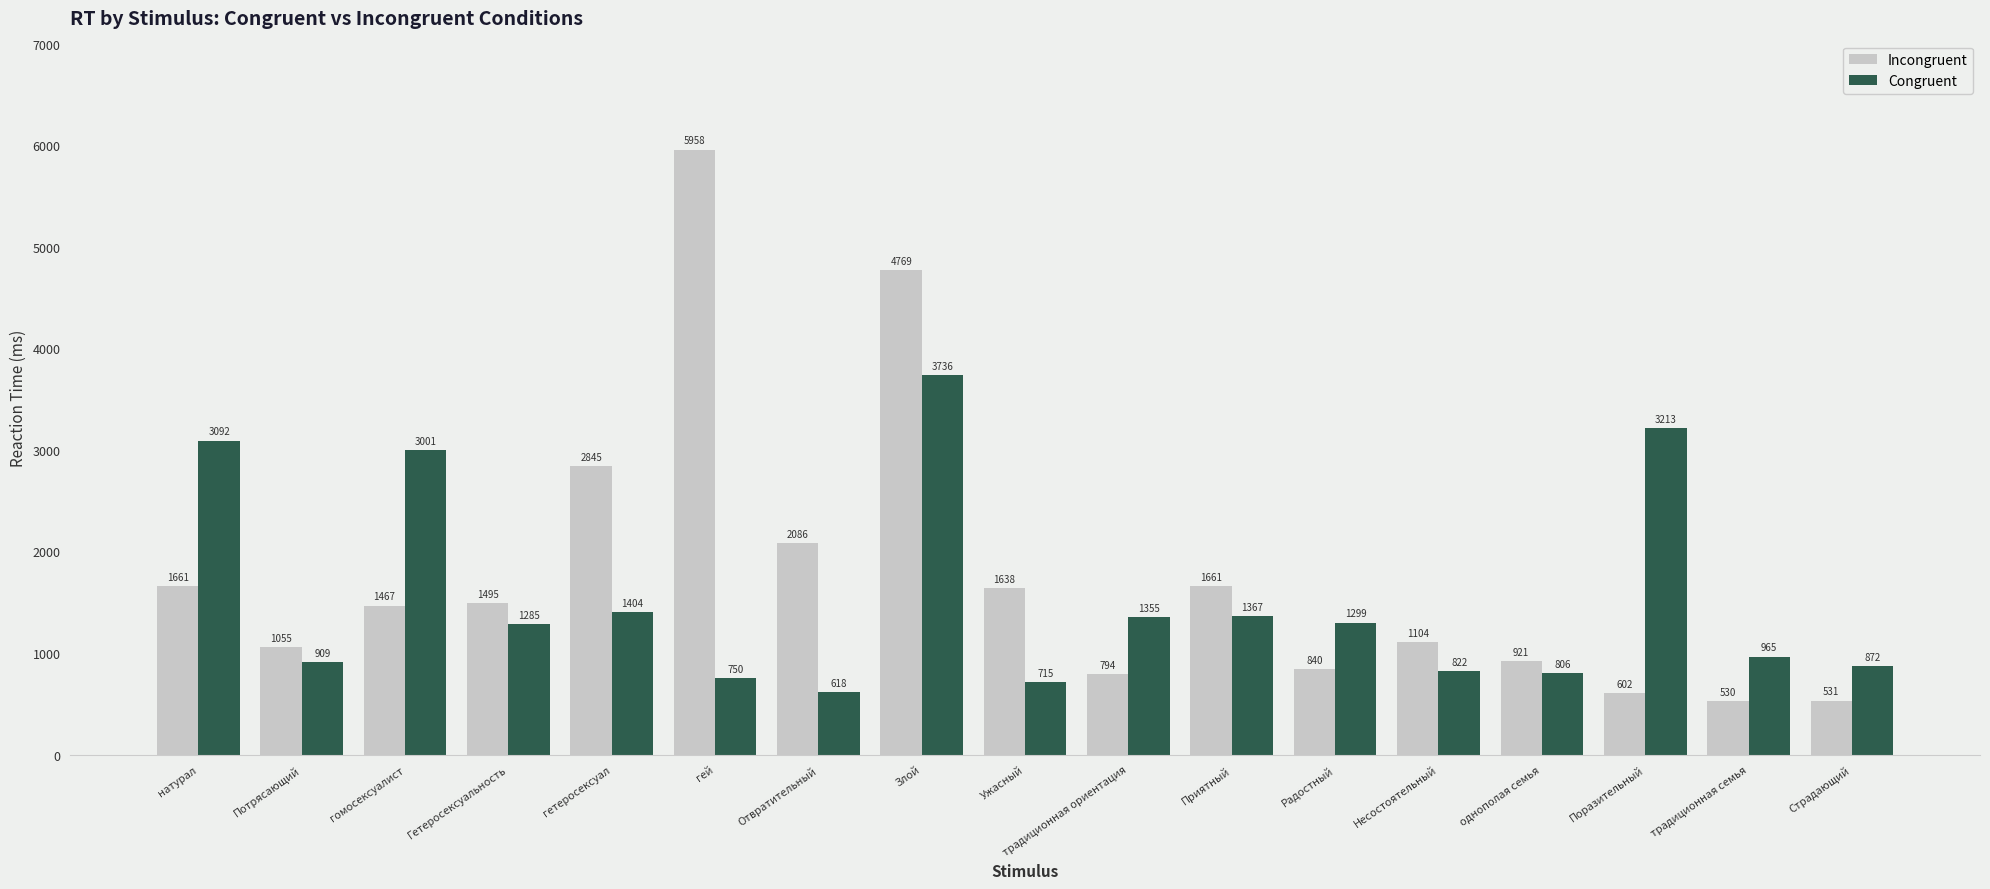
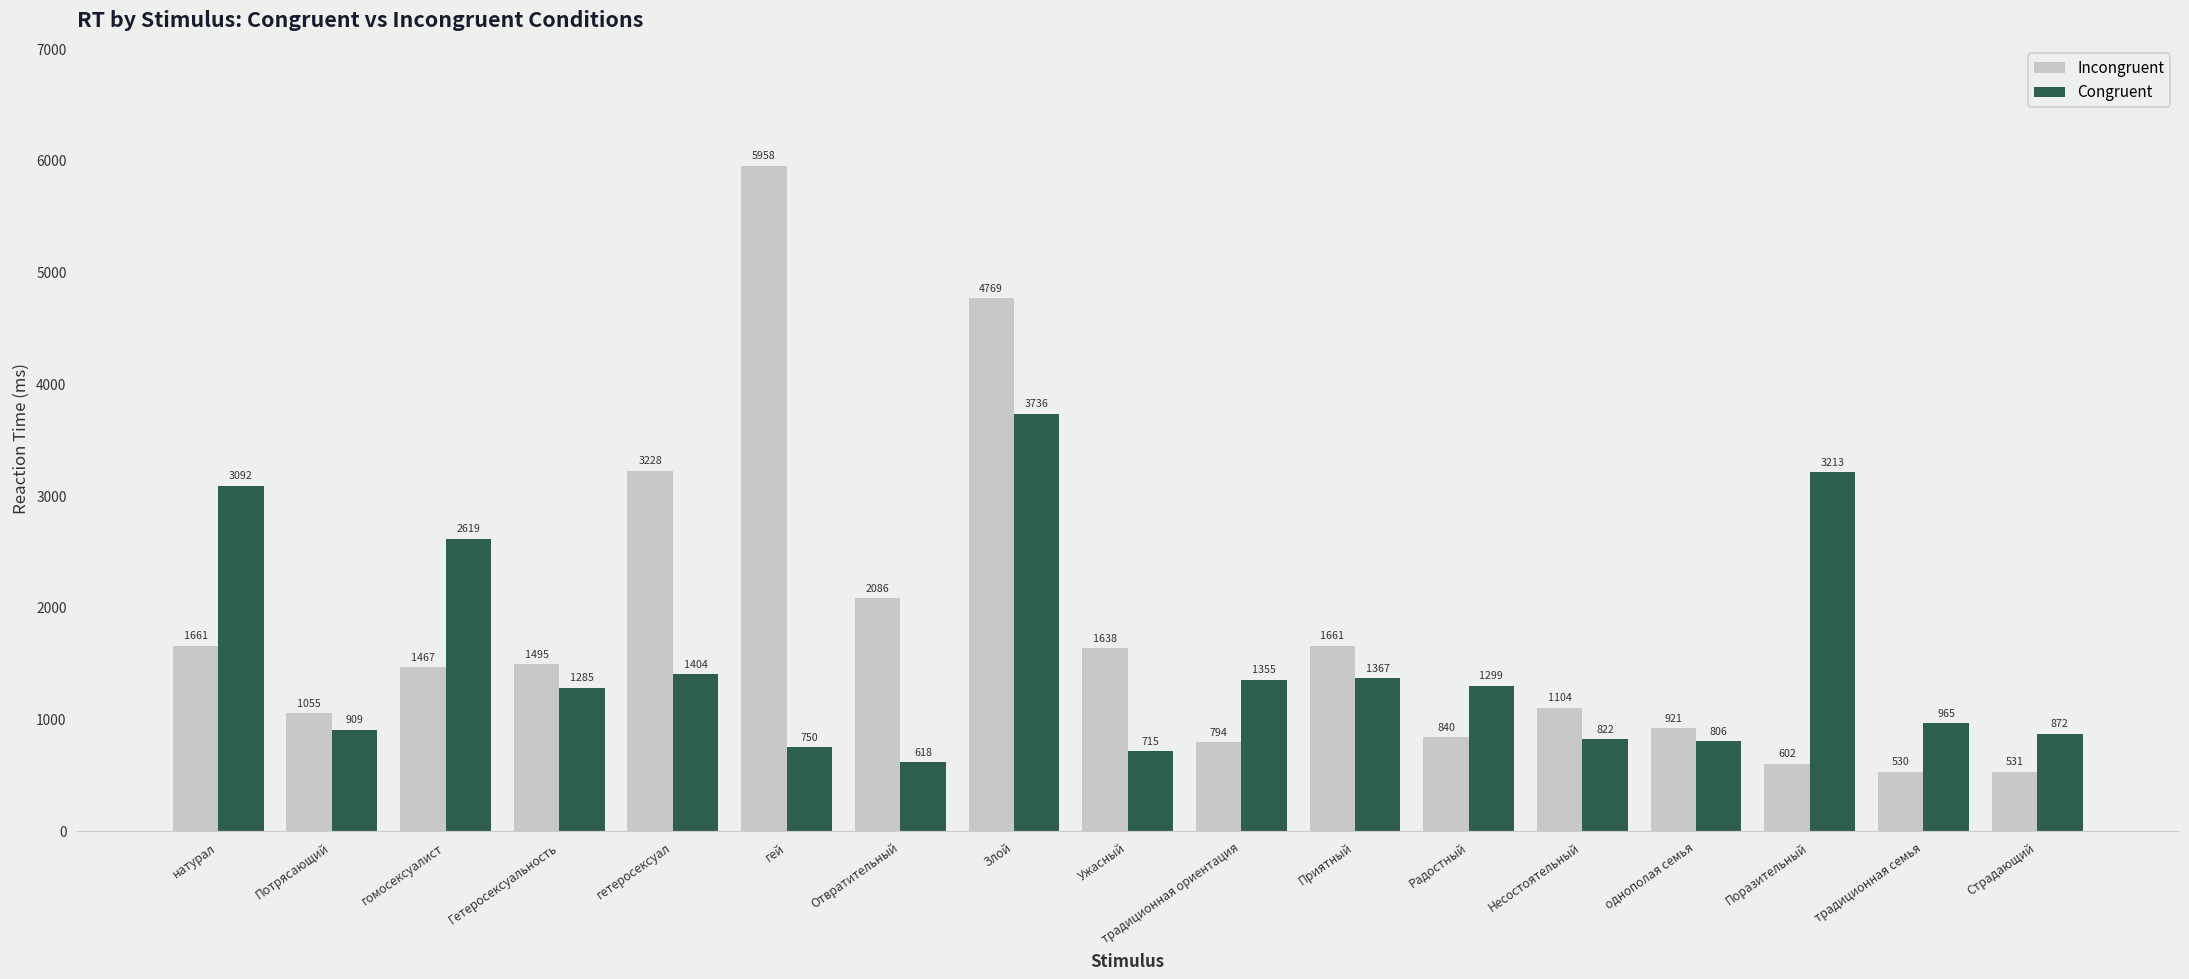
Congruent, гомосексуалист: 3001 -> 2619
Incongruent, гетеросексуал: 2845 -> 3228
